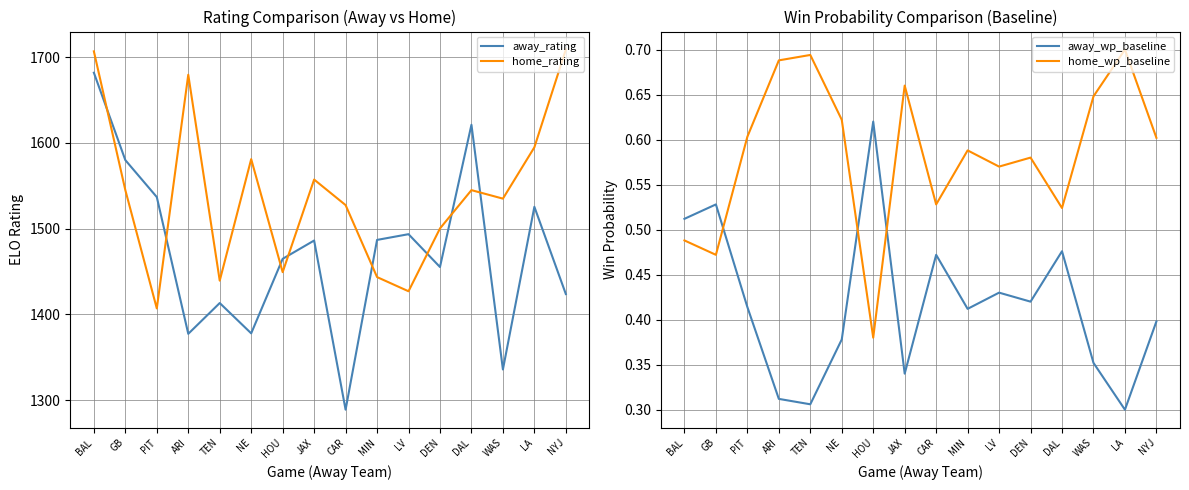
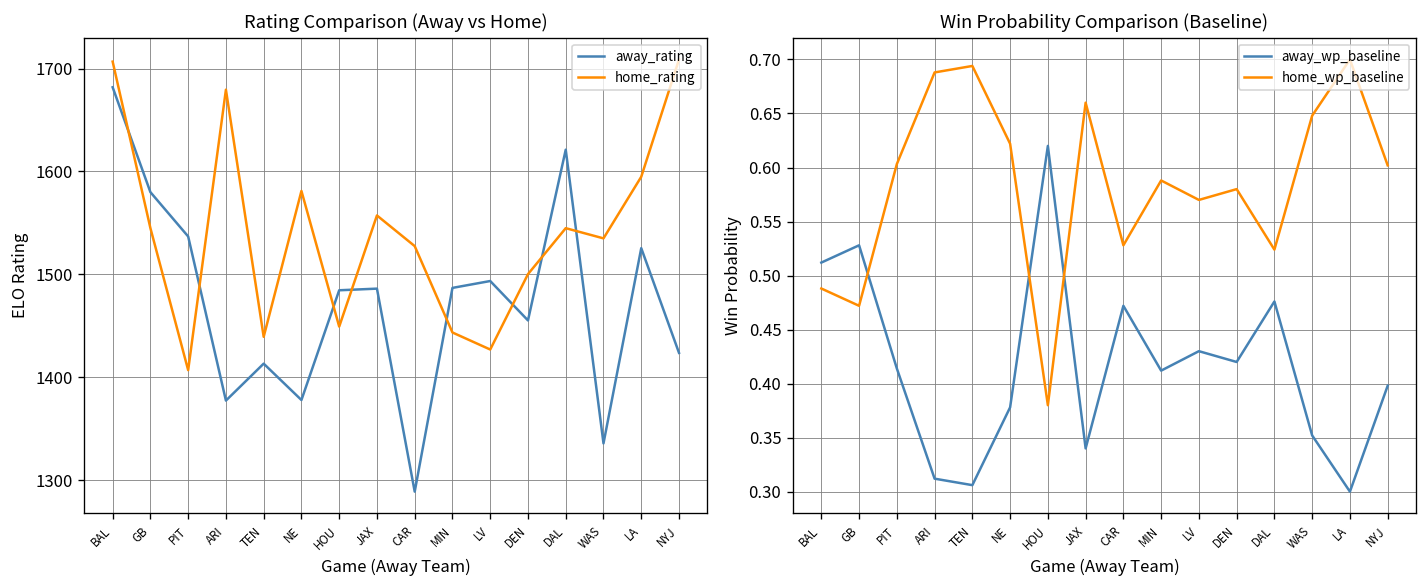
Rating Comparison (Away vs Home), away_rating, HOU: 1460 -> 1480
